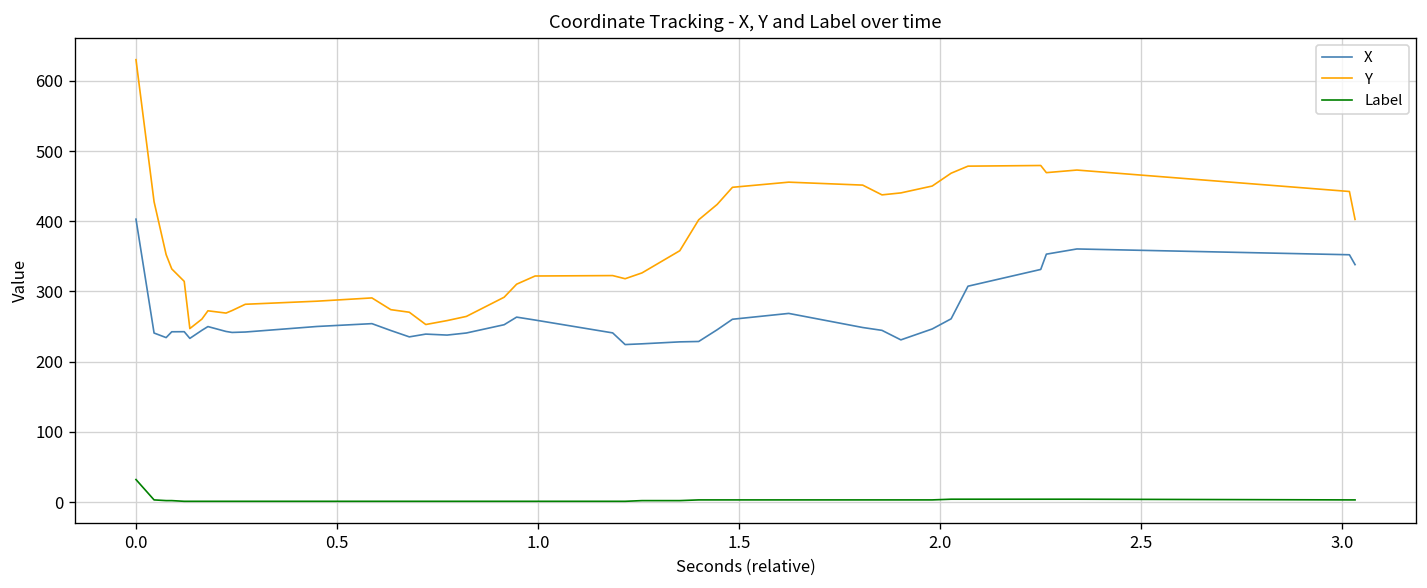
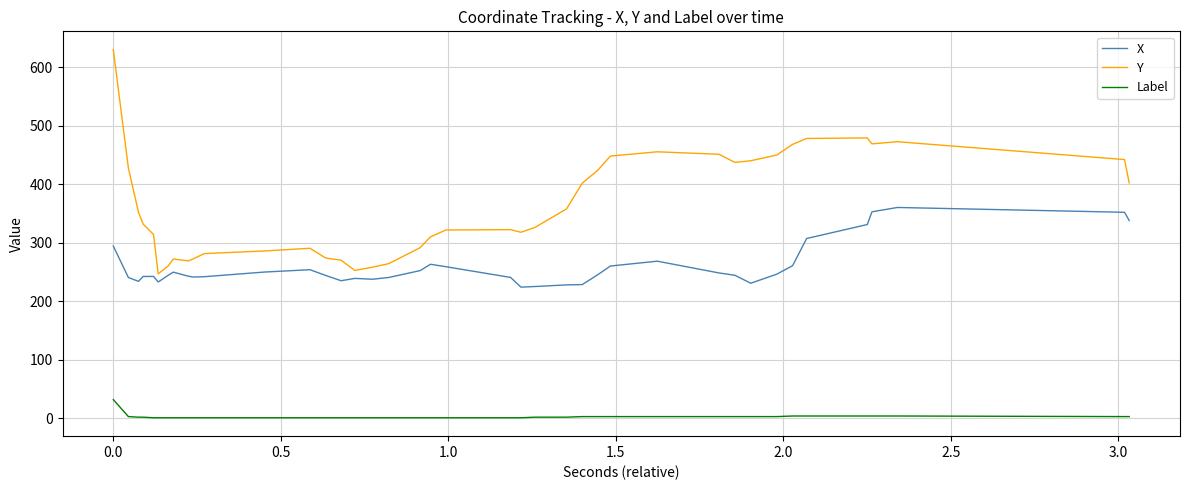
X, 0.0: 400 -> 290
